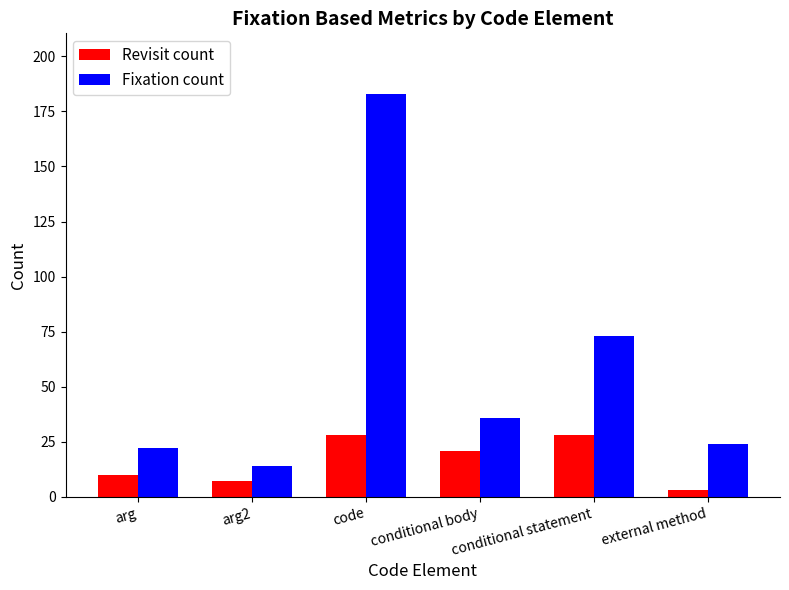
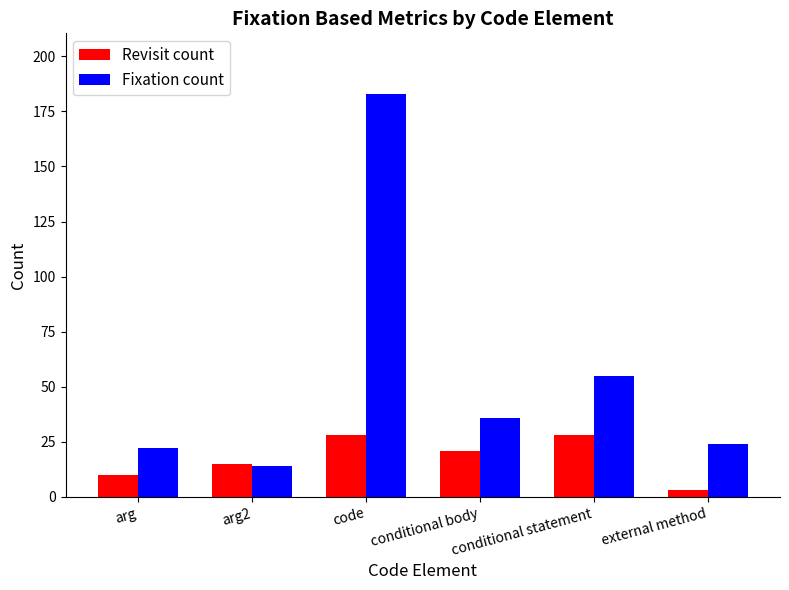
Revisit count, arg2: 7 -> 15
Fixation count, conditional statement: 73 -> 55
